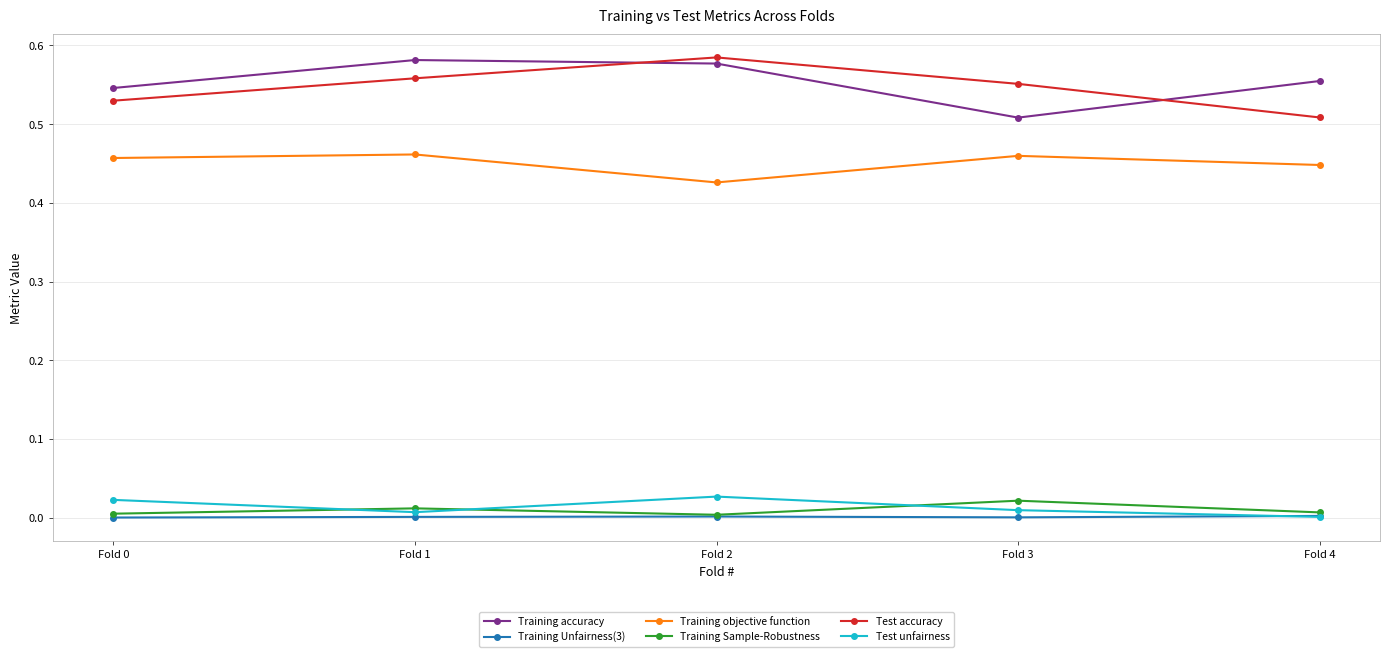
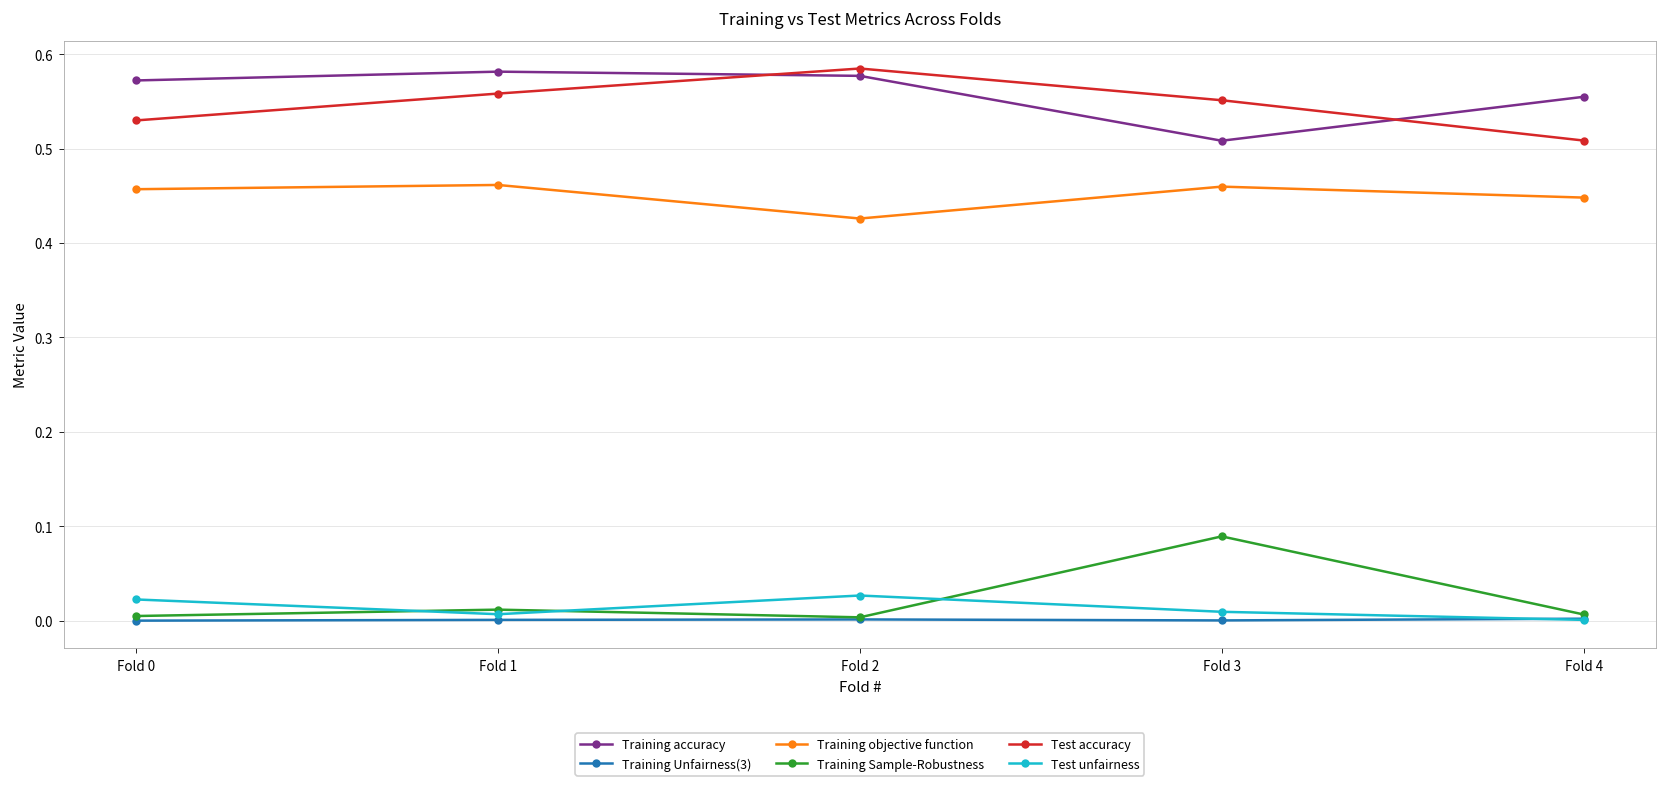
Training accuracy, Fold 0: 0.55 -> 0.57
Training Sample-Robustness, Fold 3: 0.02 -> 0.09
